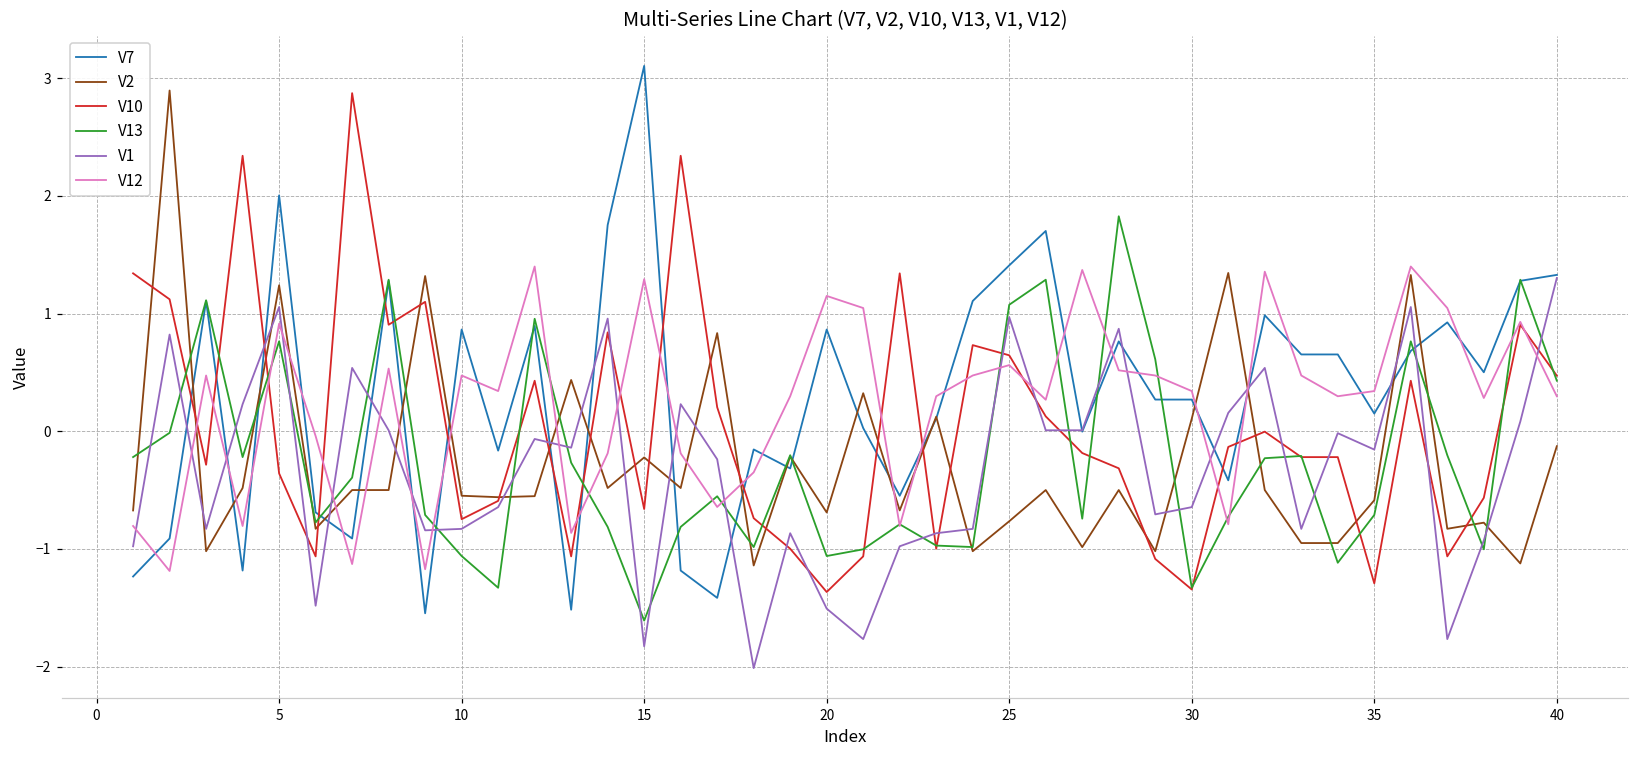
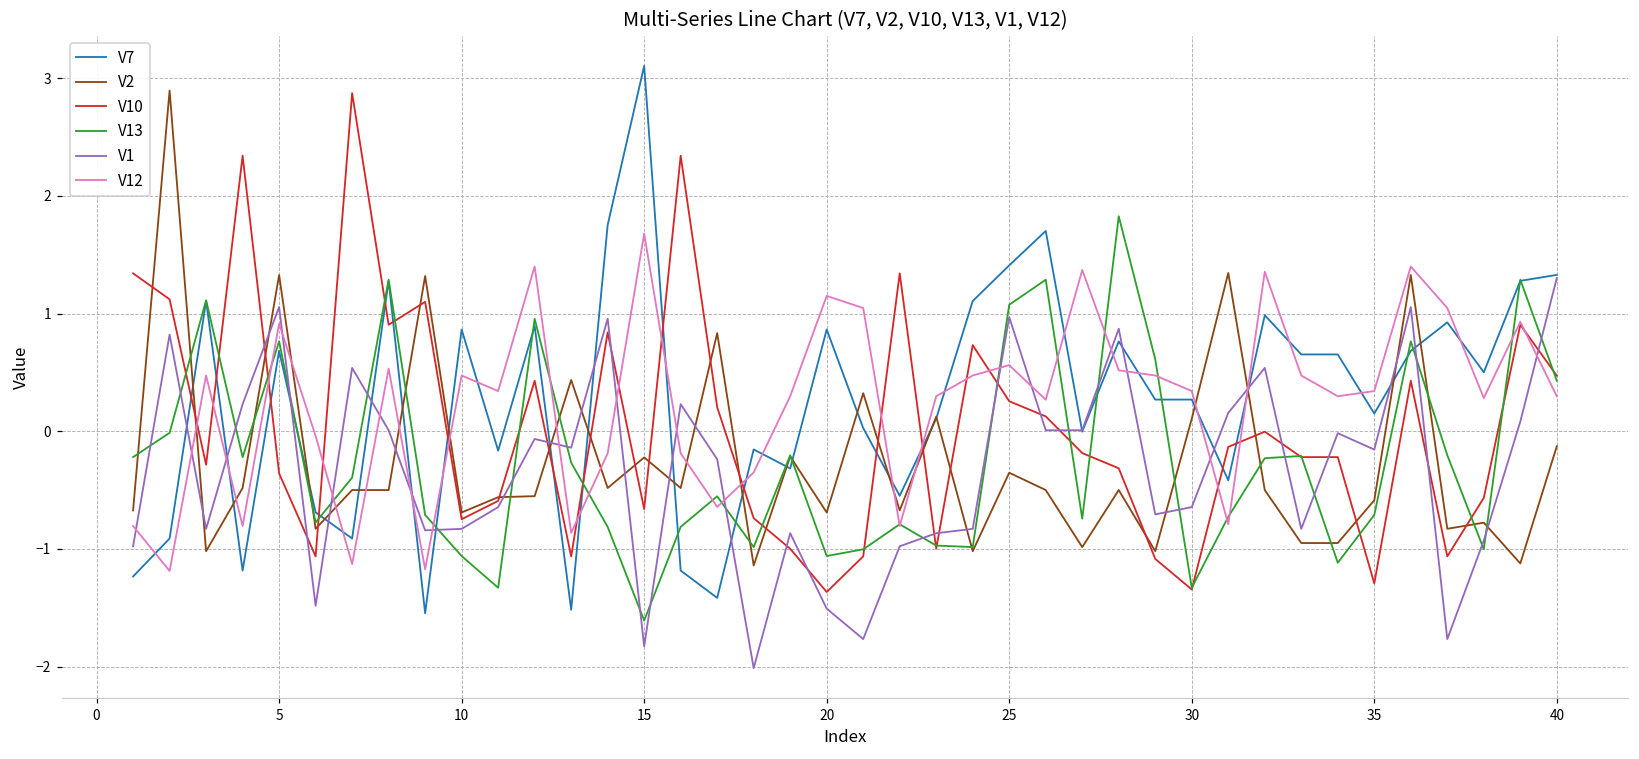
V7, 5: 2.01 -> 0.68
V2, 5: 1.24 -> 1.33
V2, 10: -0.55 -> -0.69
V12, 15: 1.29 -> 1.68
V2, 25: -0.76 -> -0.35
V10, 25: 0.65 -> 0.26
